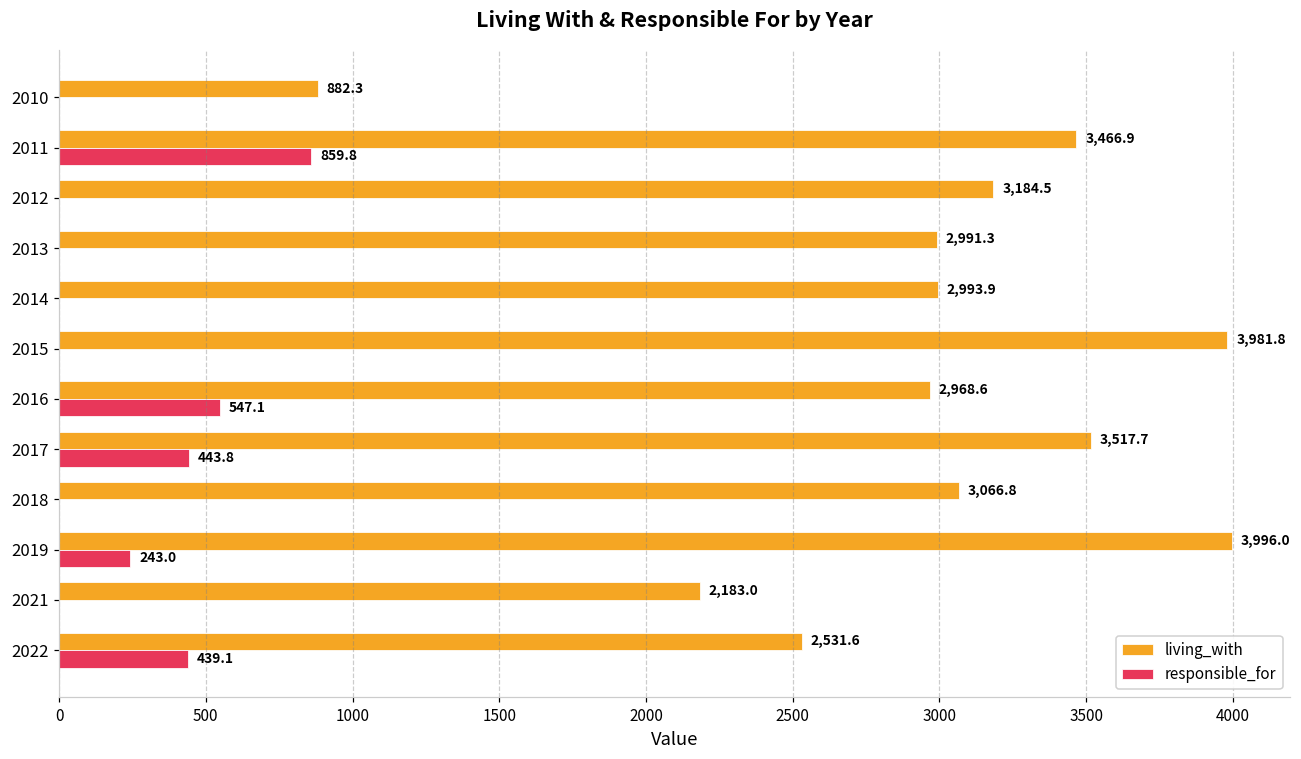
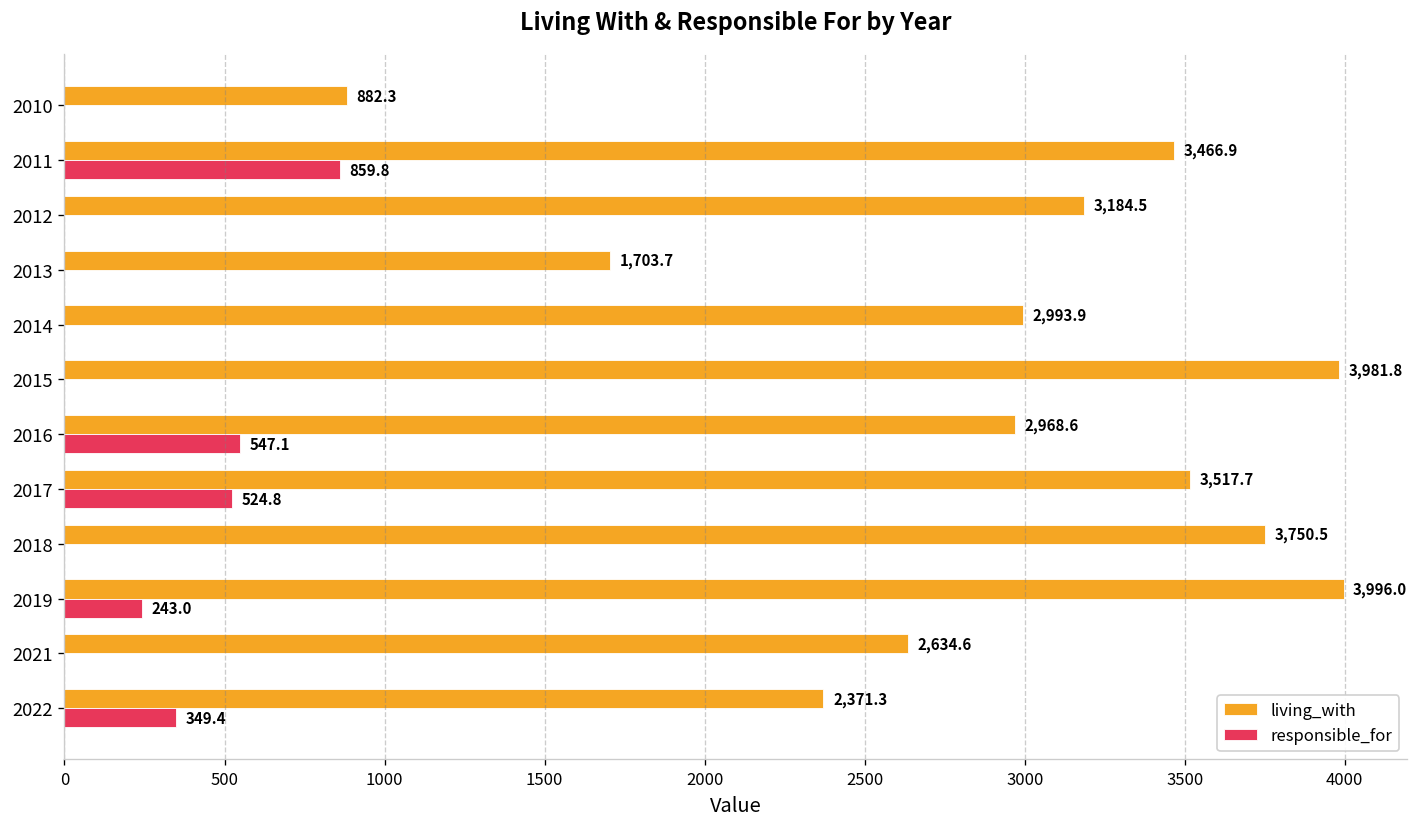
living_with, 2013: 2,991.3 -> 1,703.7
responsible_for, 2017: 443.8 -> 524.8
living_with, 2018: 3,066.8 -> 3,750.5
living_with, 2021: 2,183.0 -> 2,634.6
living_with, 2022: 2,531.6 -> 2,371.3
responsible_for, 2022: 439.1 -> 349.4
